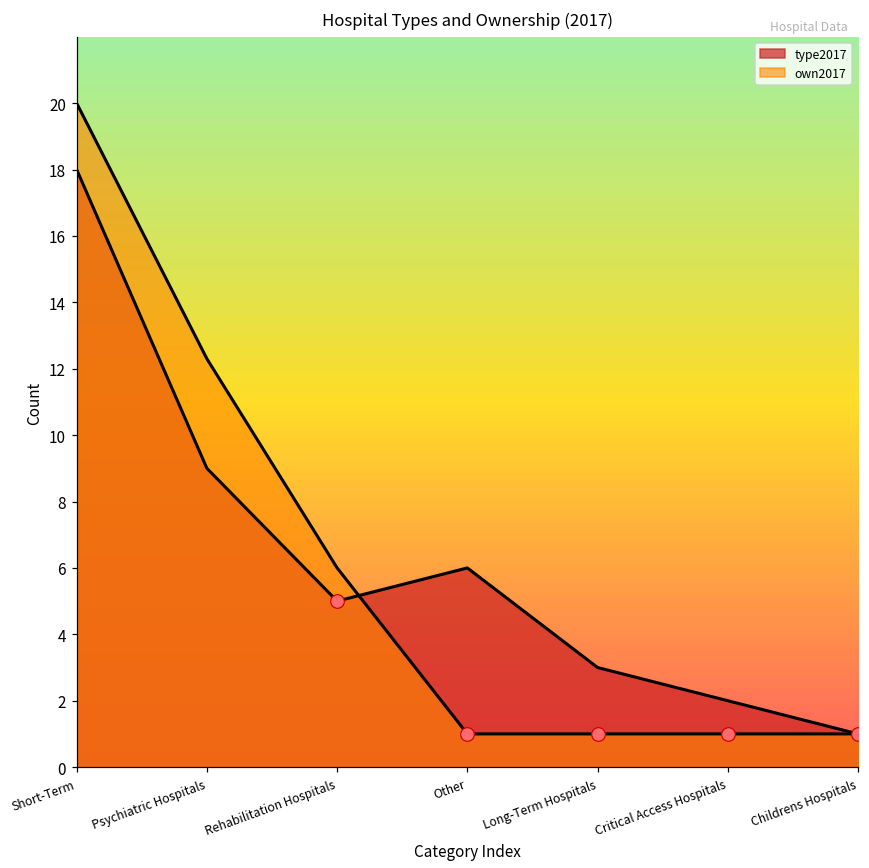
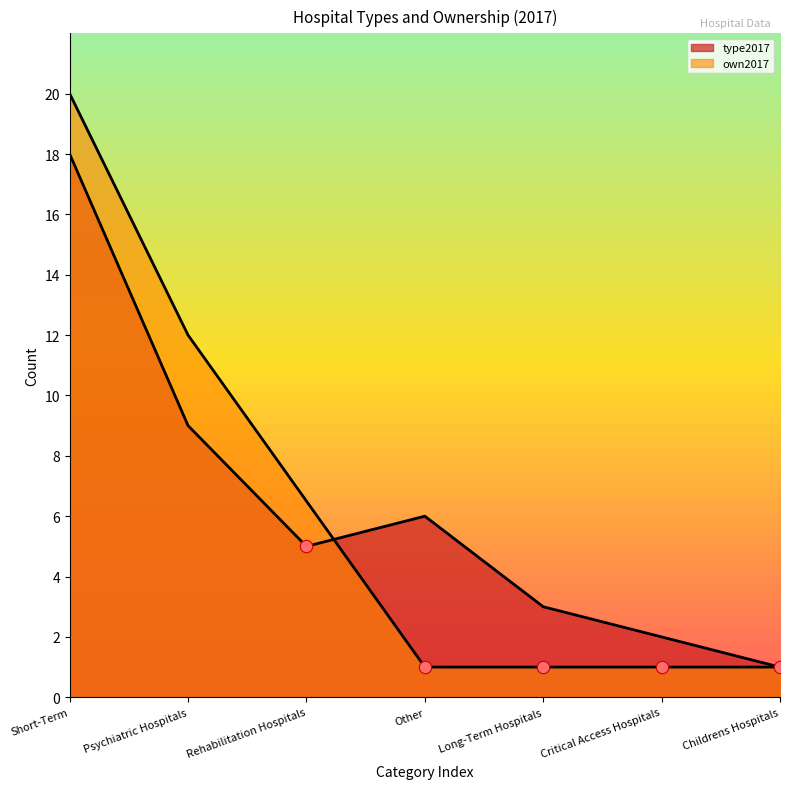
own2017, Psychiatric Hospitals: 12.3 -> 12.0
own2017, Rehabilitation Hospitals: 6.0 -> 6.5
